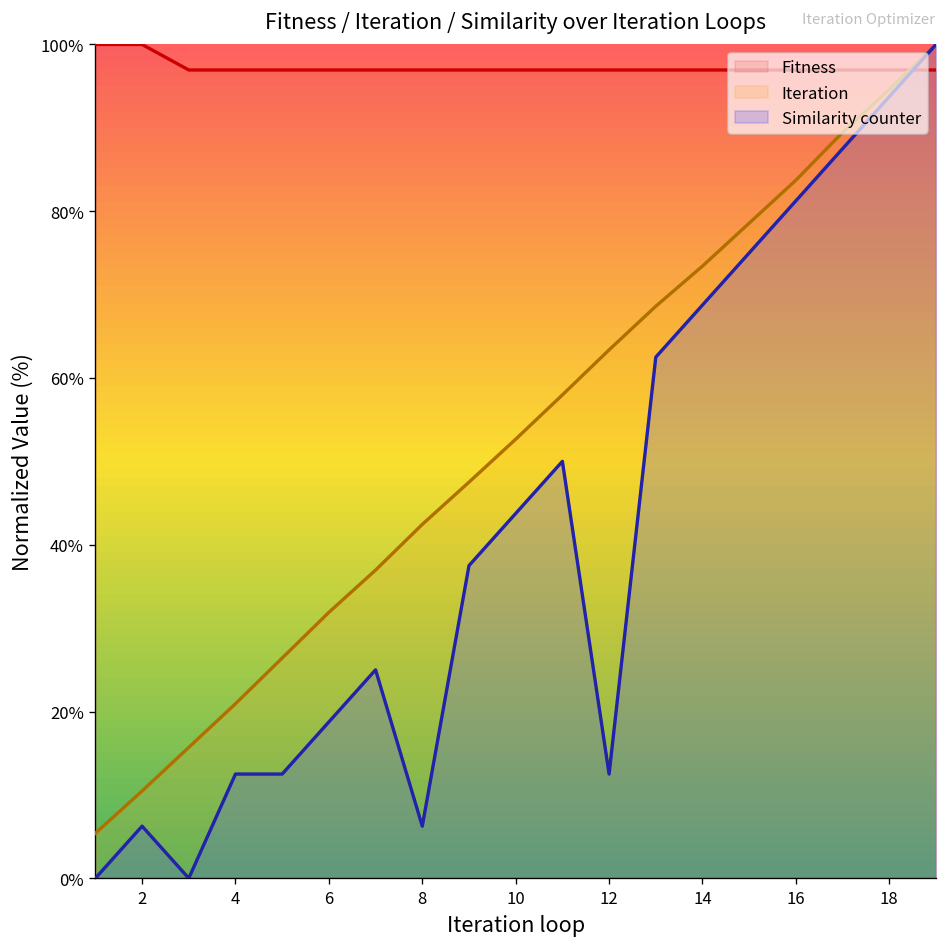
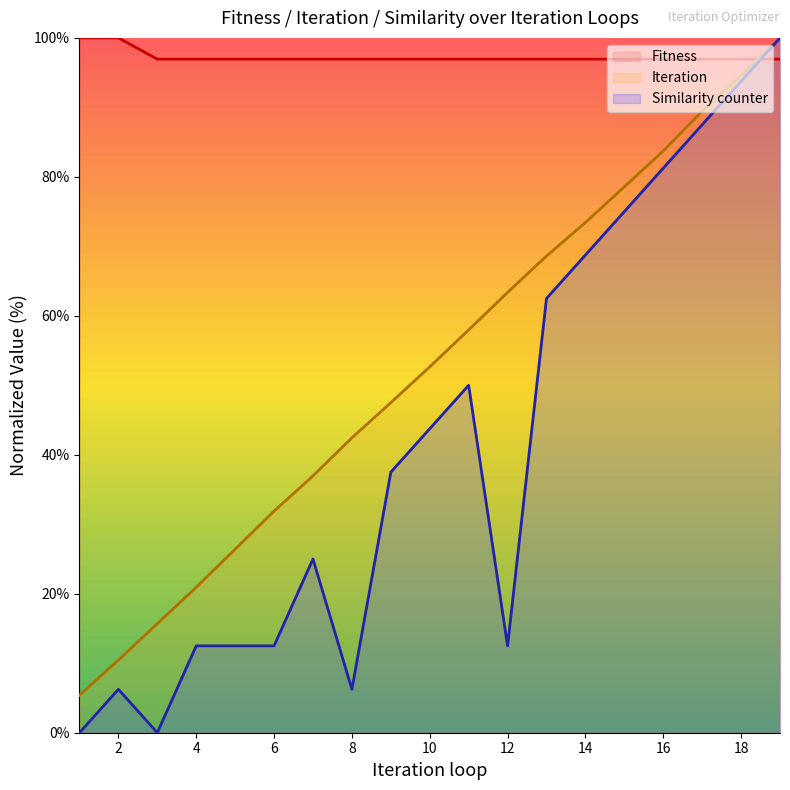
Similarity counter, 6: 19% -> 13%
